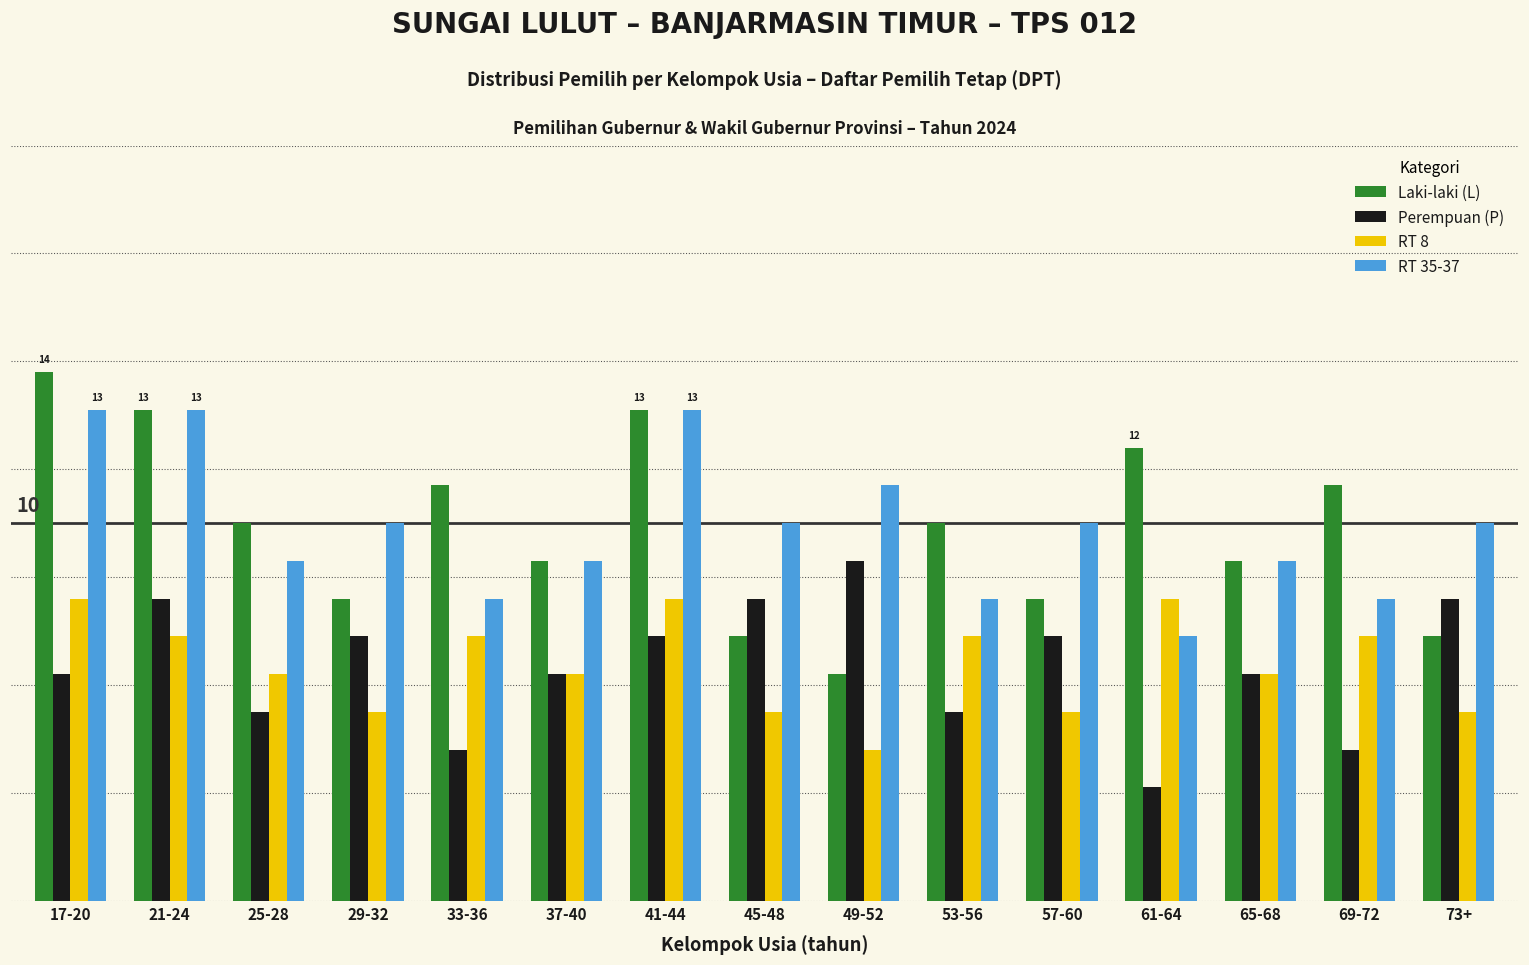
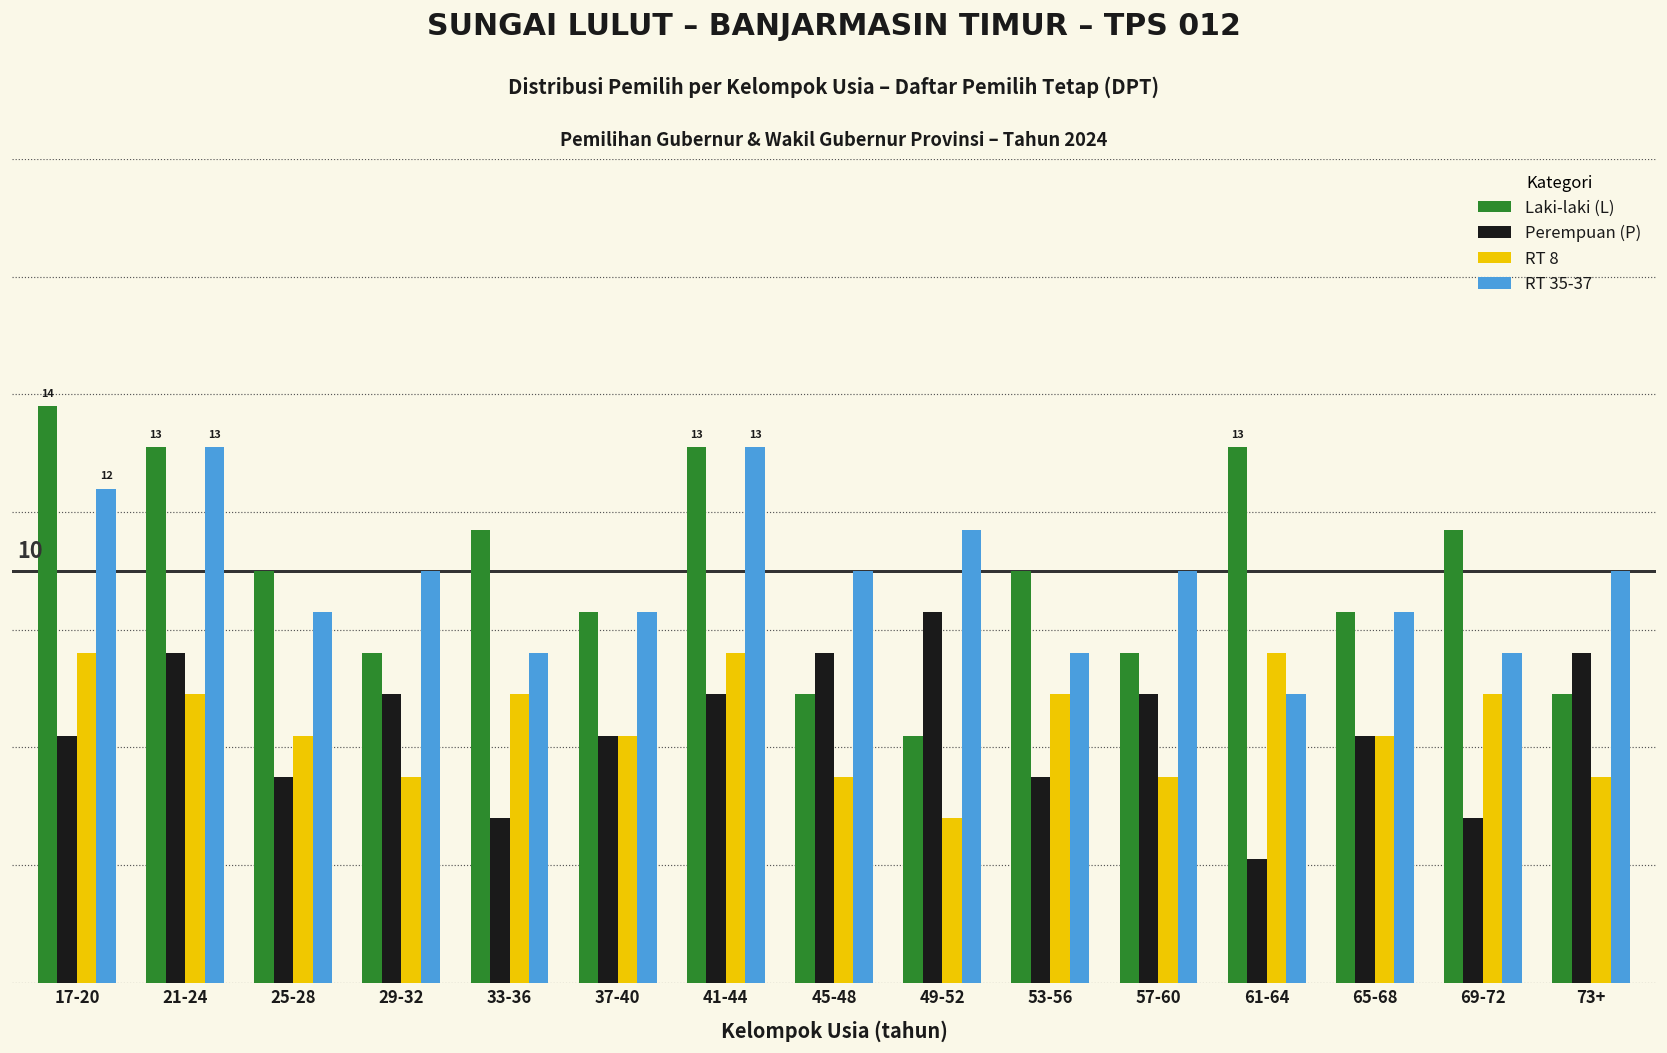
RT 35-37, 17-20: 13 -> 12
Laki-laki (L), 61-64: 12 -> 13
